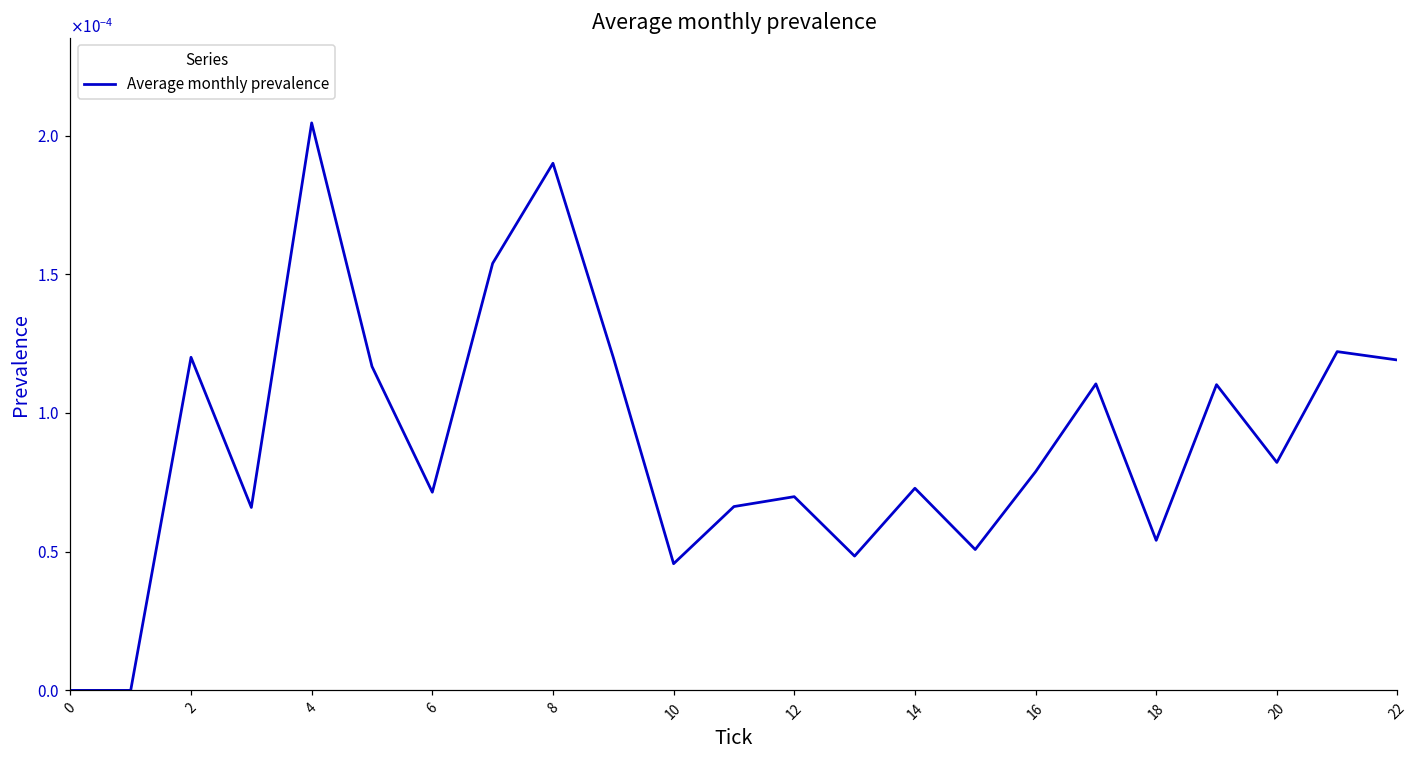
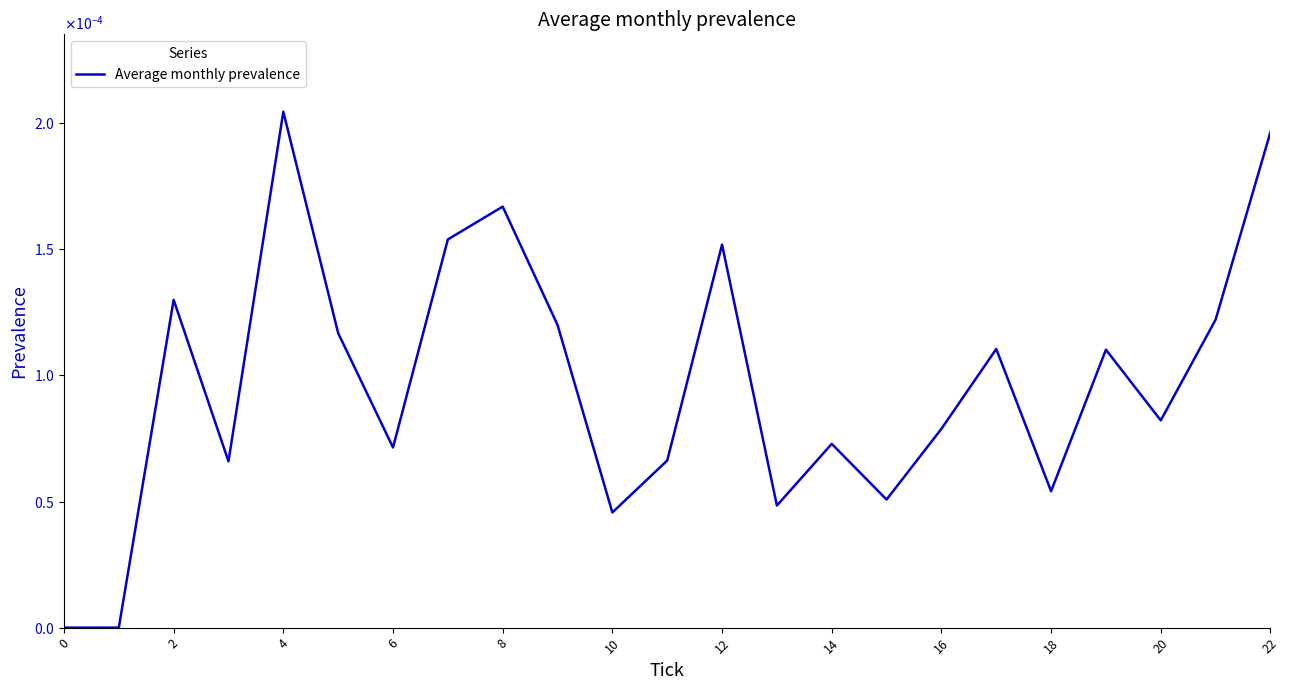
2: 0.000120 -> 0.000130
8: 0.000190 -> 0.000167
12: 0.000070 -> 0.000152
22: 0.000119 -> 0.000196
